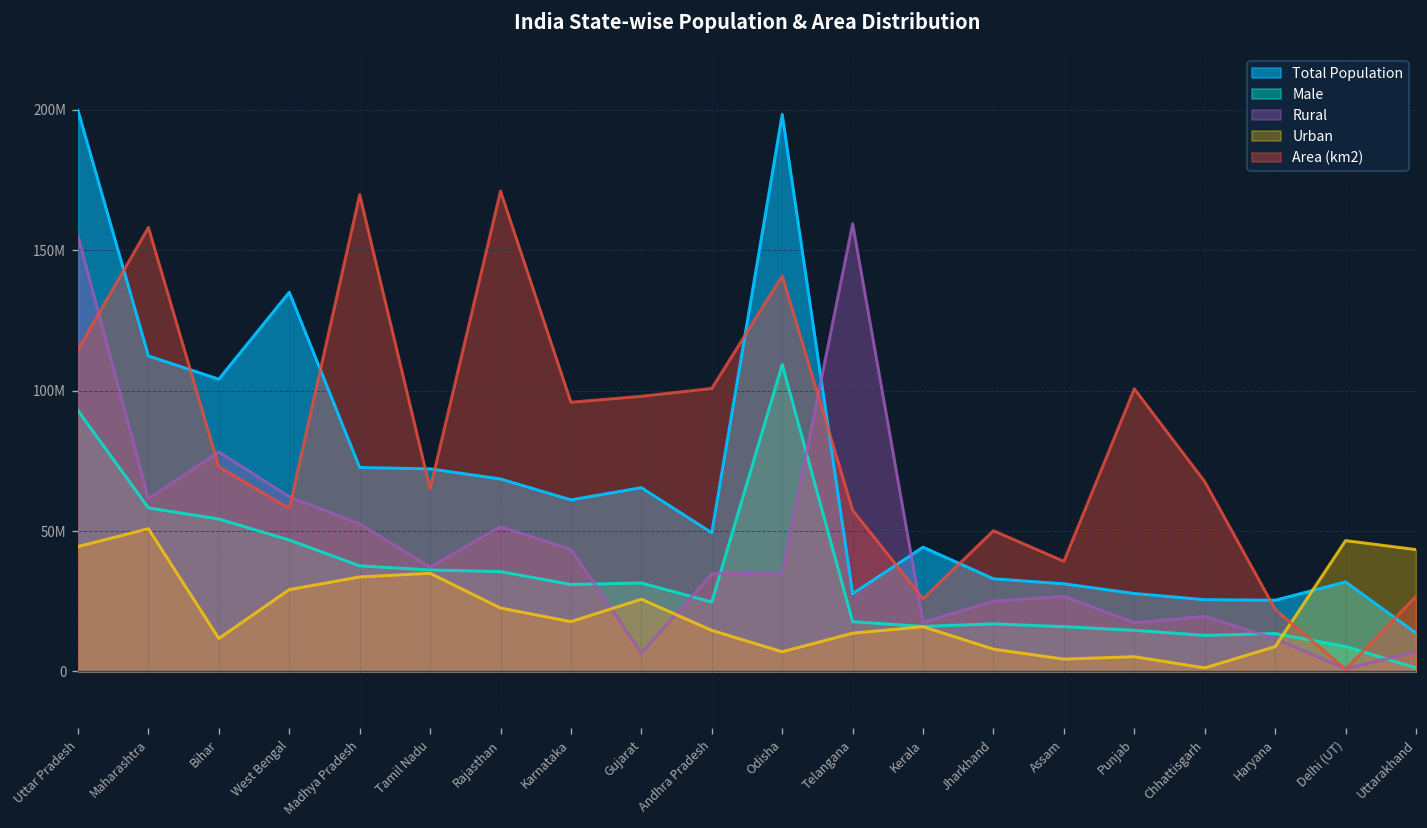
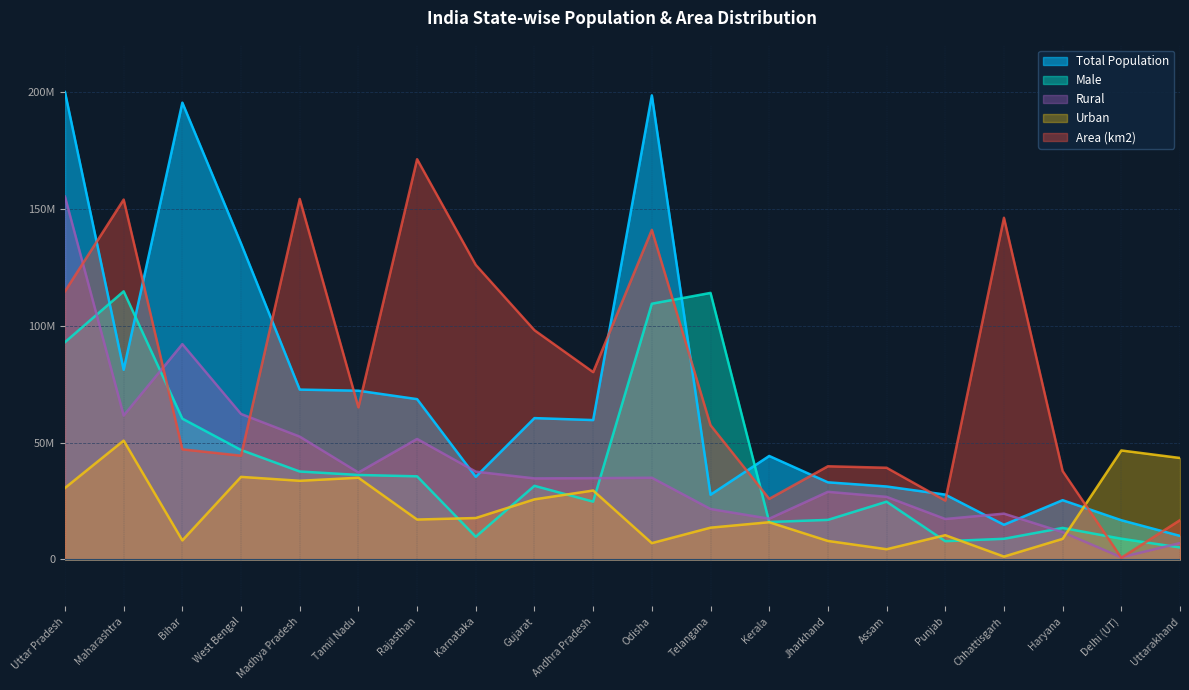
Urban, Uttar Pradesh: 44000000 -> 31000000
Total Population, Maharashtra: 112000000 -> 81000000
Male, Maharashtra: 58000000 -> 115000000
Area (km2), Maharashtra: 158000000 -> 154000000
Total Population, Bihar: 104000000 -> 195000000
Male, Bihar: 54000000 -> 60000000
Rural, Bihar: 78000000 -> 92000000
Urban, Bihar: 12000000 -> 8000000
Area (km2), Bihar: 73000000 -> 47000000
Urban, West Bengal: 29000000 -> 35000000
Area (km2), West Bengal: 58000000 -> 44000000
Area (km2), Madhya Pradesh: 170000000 -> 154000000
Urban, Rajasthan: 23000000 -> 17000000
Total Population, Karnataka: 61000000 -> 35000000
Male, Karnataka: 31000000 -> 10000000
Rural, Karnataka: 43000000 -> 38000000
Area (km2), Karnataka: 96000000 -> 126000000
Total Population, Gujarat: 65000000 -> 60000000
Rural, Gujarat: 7000000 -> 35000000
Total Population, Andhra Pradesh: 49000000 -> 60000000
Urban, Andhra Pradesh: 15000000 -> 29000000
Area (km2), Andhra Pradesh: 101000000 -> 80000000
Male, Telangana: 18000000 -> 114000000
Rural, Telangana: 159000000 -> 22000000
Rural, Jharkhand: 25000000 -> 29000000
Area (km2), Jharkhand: 50000000 -> 40000000
Male, Assam: 16000000 -> 25000000
Male, Punjab: 15000000 -> 8000000
Urban, Punjab: 5000000 -> 10000000
Area (km2), Punjab: 101000000 -> 25000000
Total Population, Chhattisgarh: 26000000 -> 15000000
Male, Chhattisgarh: 13000000 -> 9000000
Area (km2), Chhattisgarh: 68000000 -> 146000000
Area (km2), Haryana: 22000000 -> 38000000
Total Population, Delhi (UT): 32000000 -> 17000000
Total Population, Uttarakhand: 14000000 -> 10000000
Male, Uttarakhand: 1000000 -> 5000000
Area (km2), Uttarakhand: 27000000 -> 17000000
